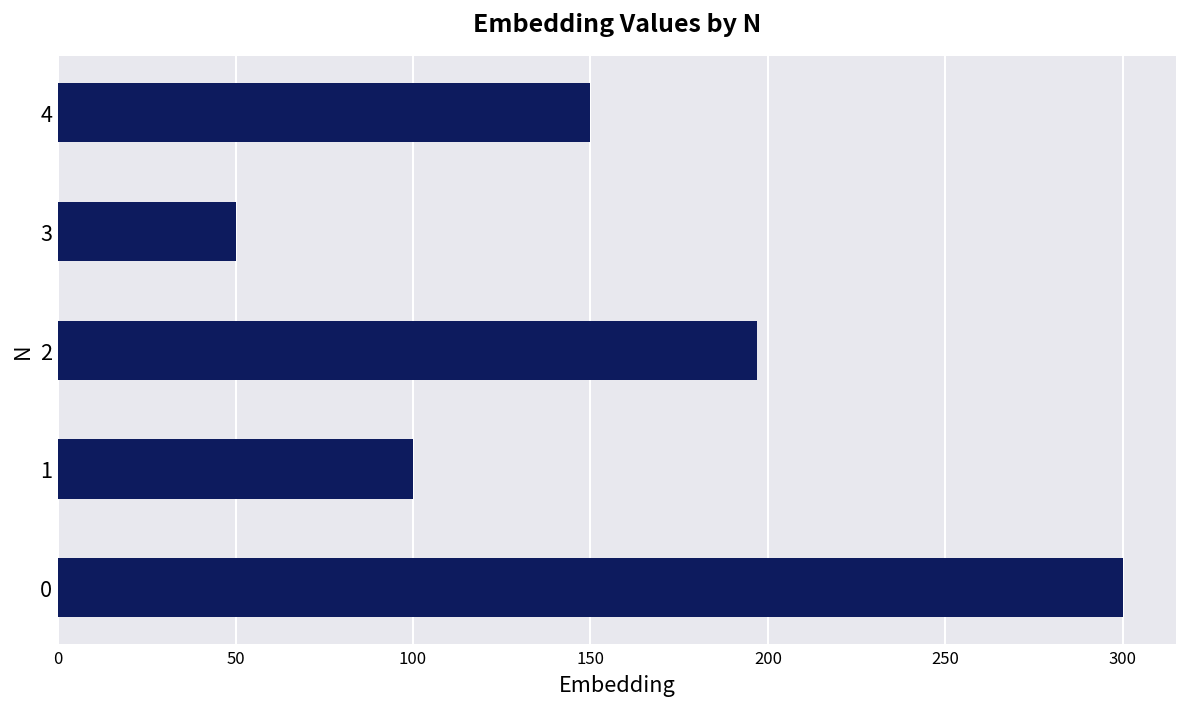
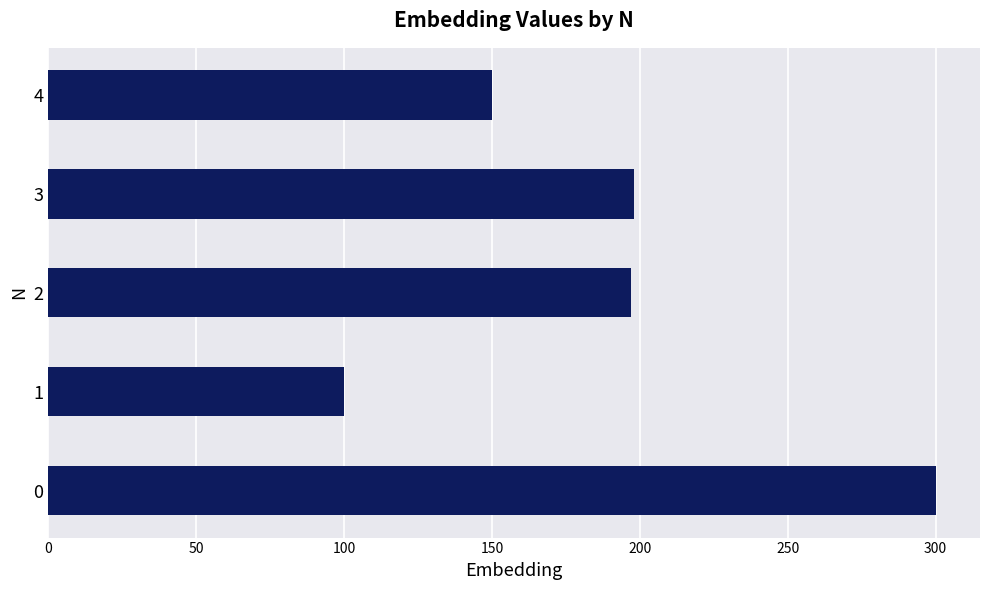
3: 50 -> 198
